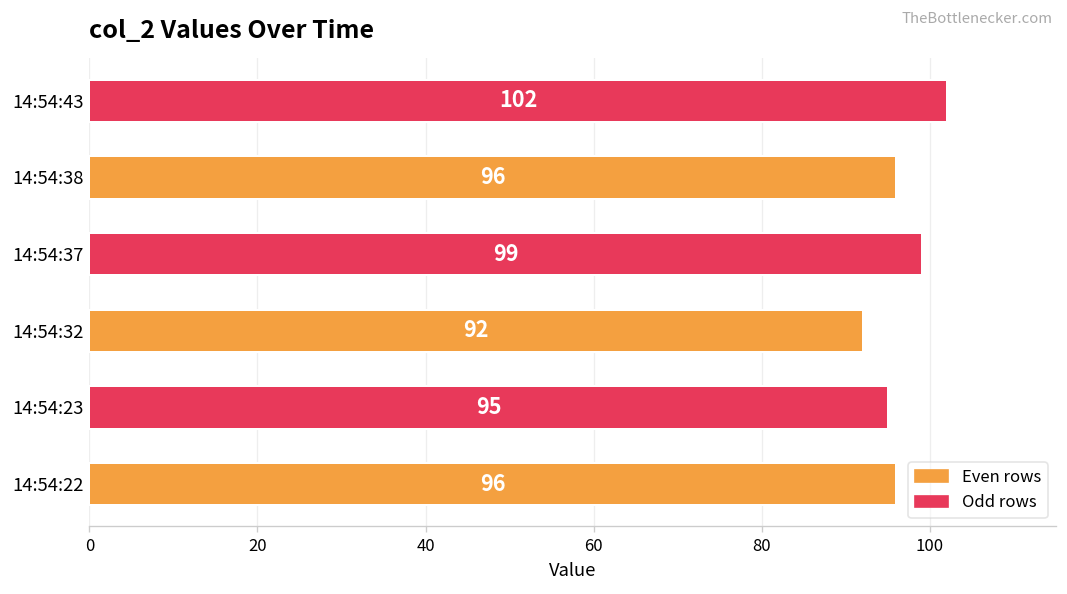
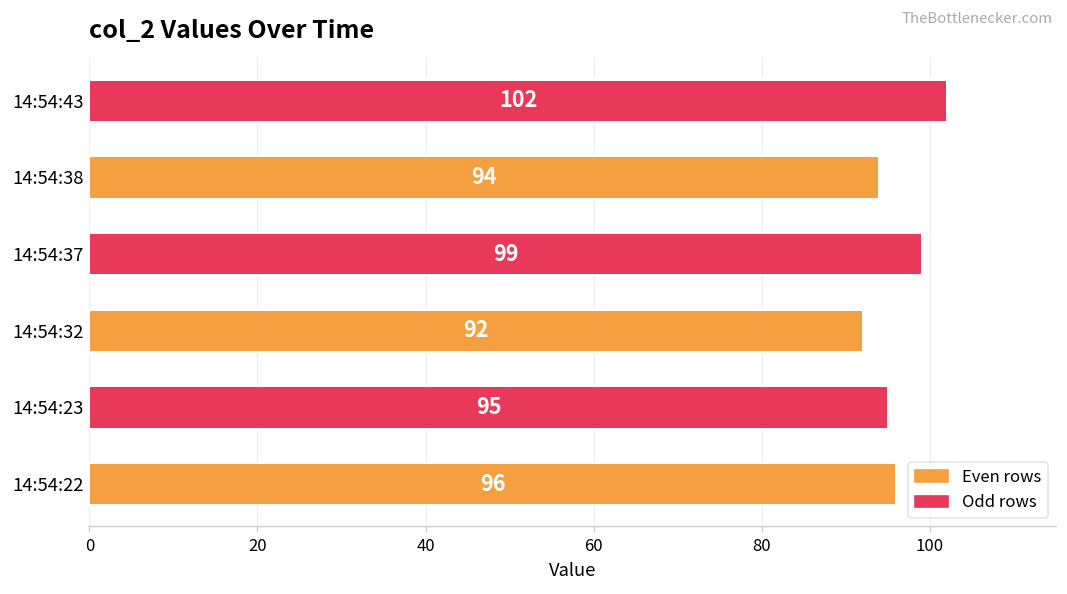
14:54:38: 96 -> 94
